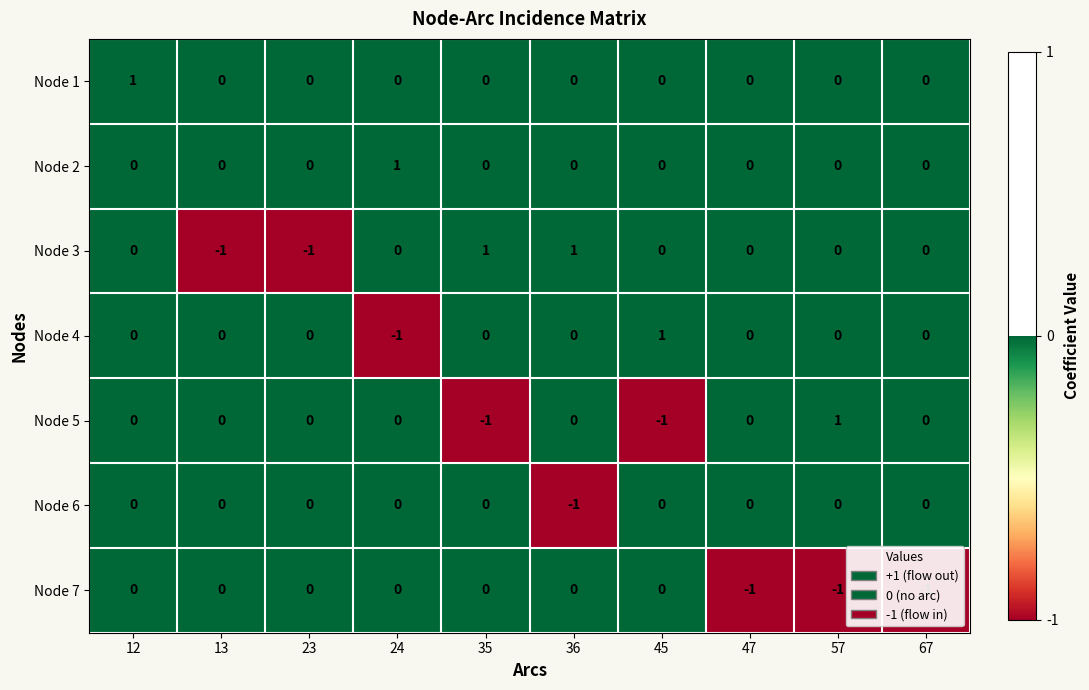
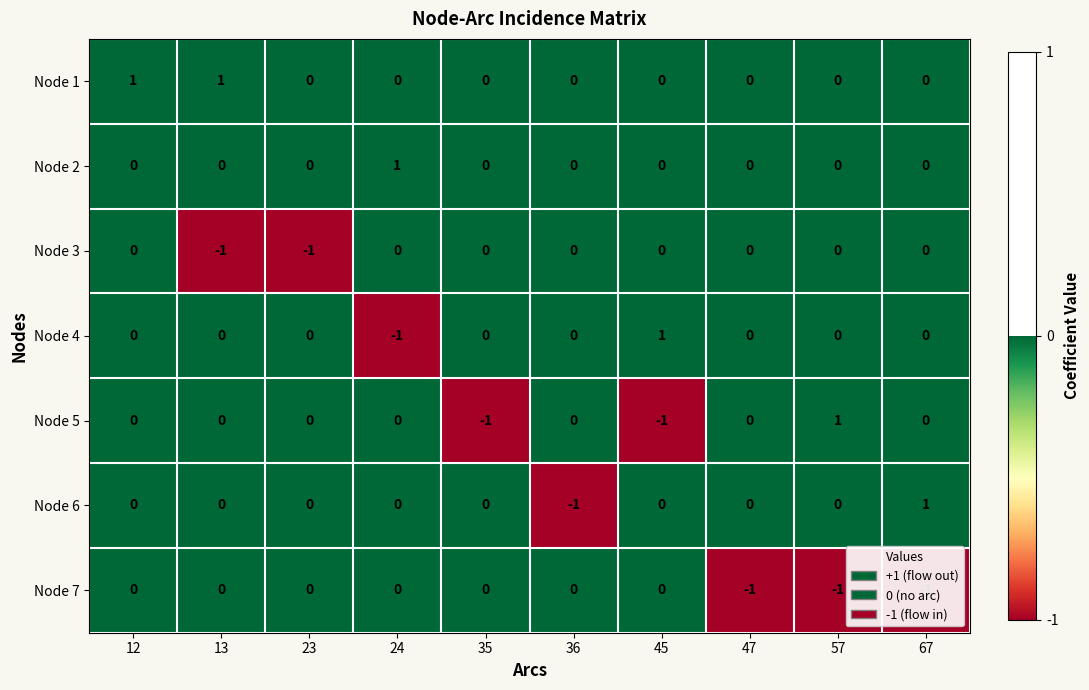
Node 1, 13: 0 -> 1
Node 3, 35: 1 -> 0
Node 3, 36: 1 -> 0
Node 6, 67: 0 -> 1
